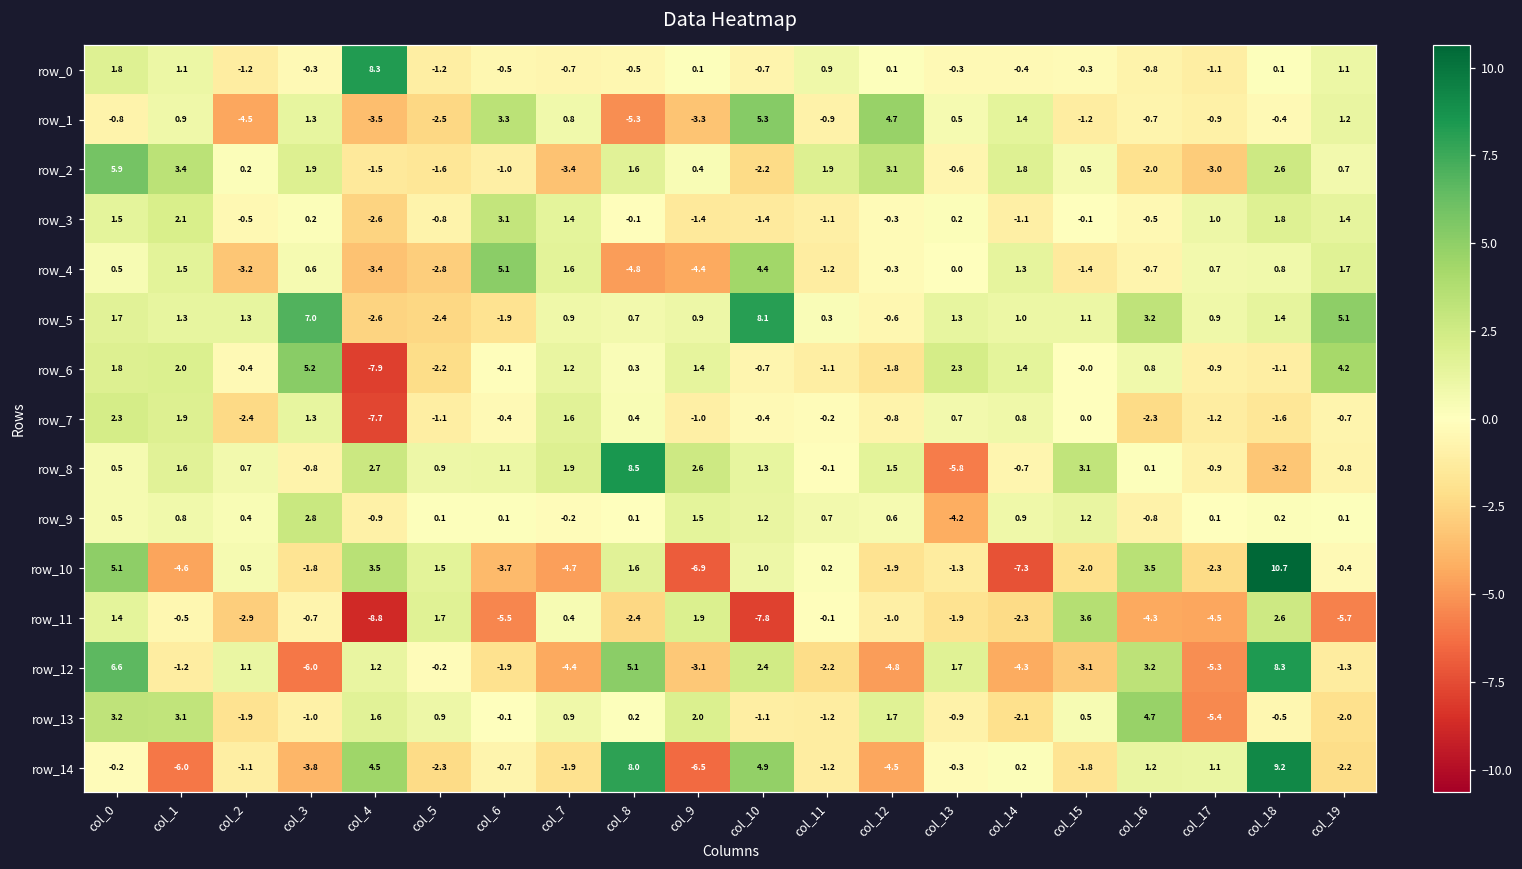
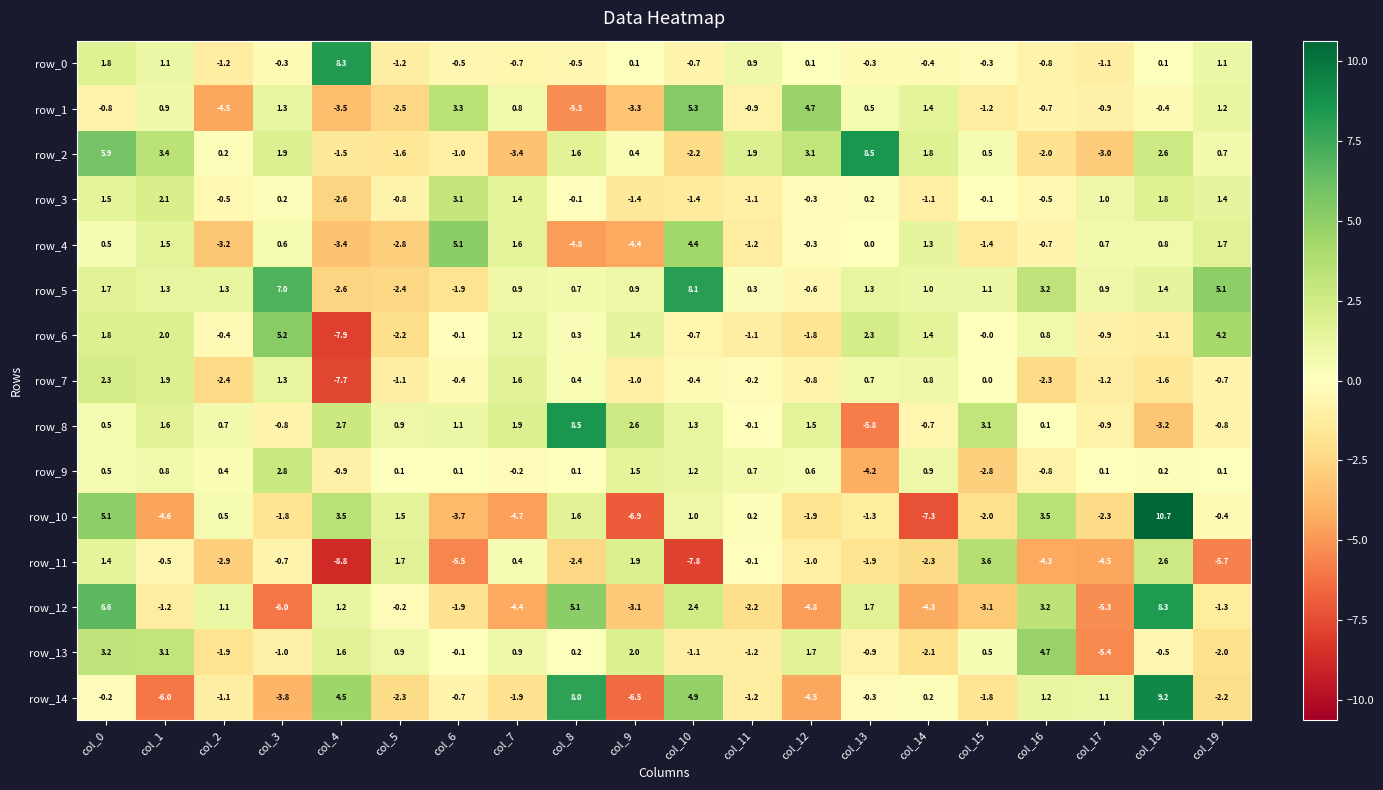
row_2, col_13: -0.6 -> 8.5
row_9, col_15: 1.2 -> -2.8
